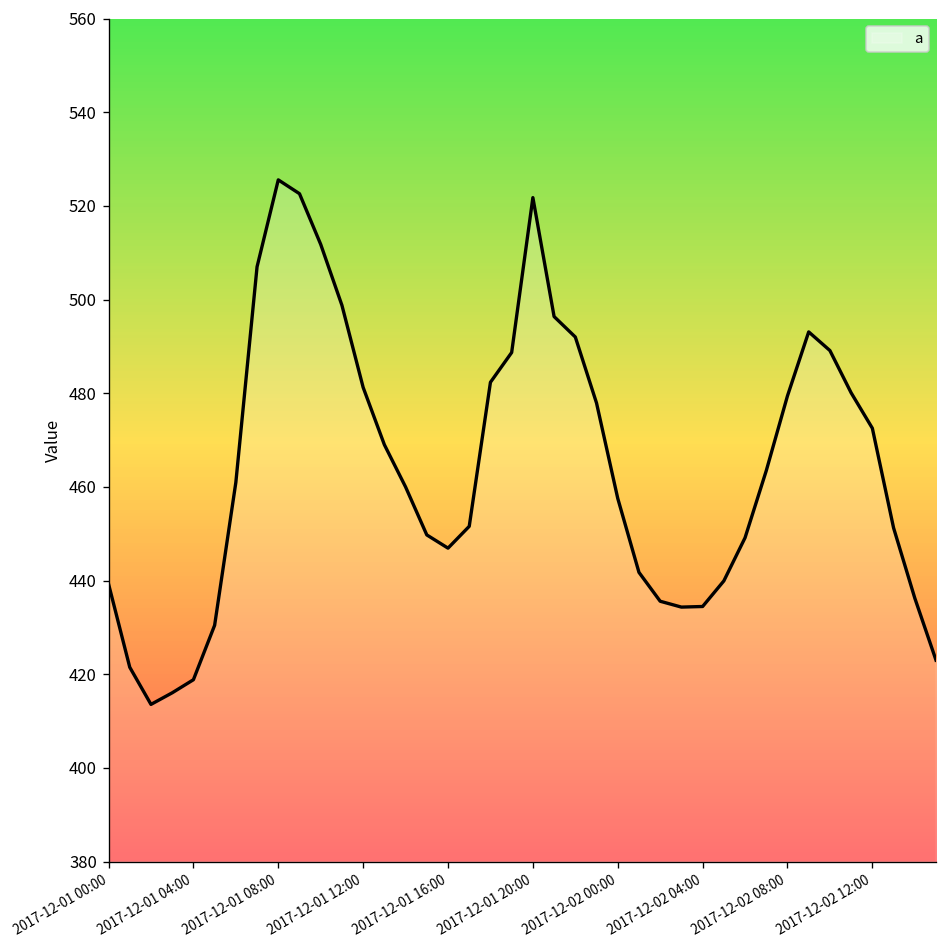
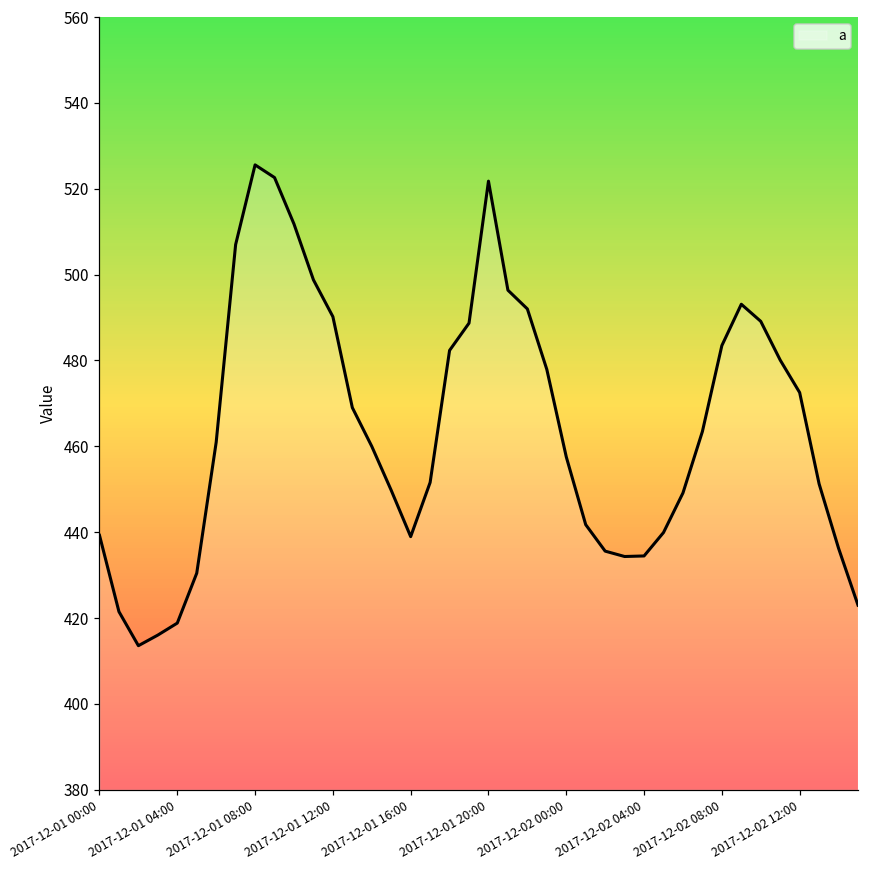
2017-12-01 12:00: 481 -> 490
2017-12-01 16:00: 447 -> 439
2017-12-02 08:00: 479 -> 483
